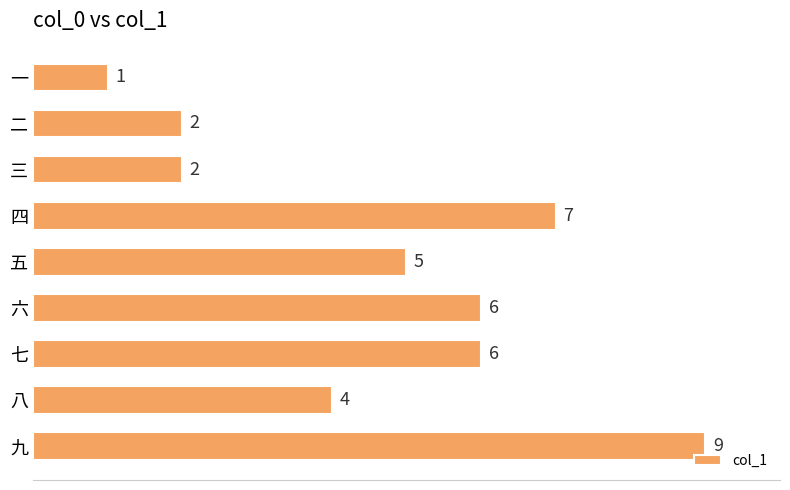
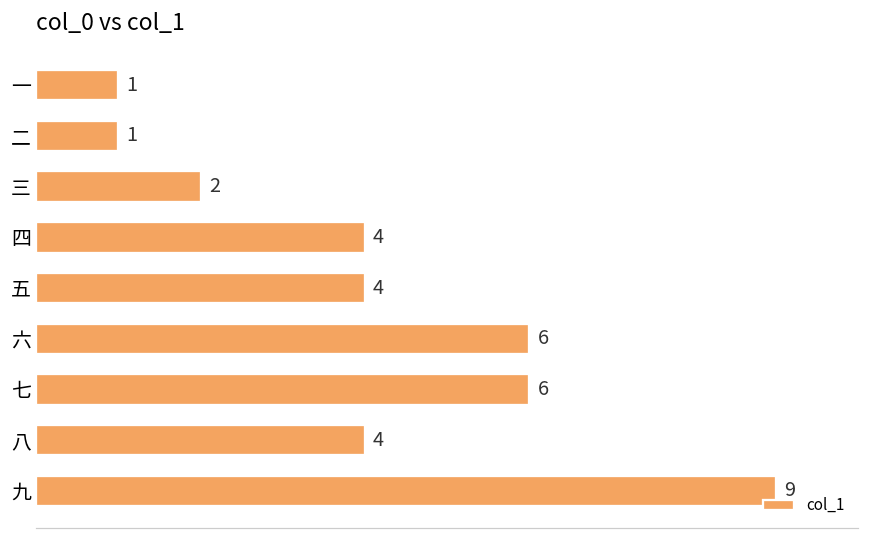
二: 2 -> 1
四: 7 -> 4
五: 5 -> 4
